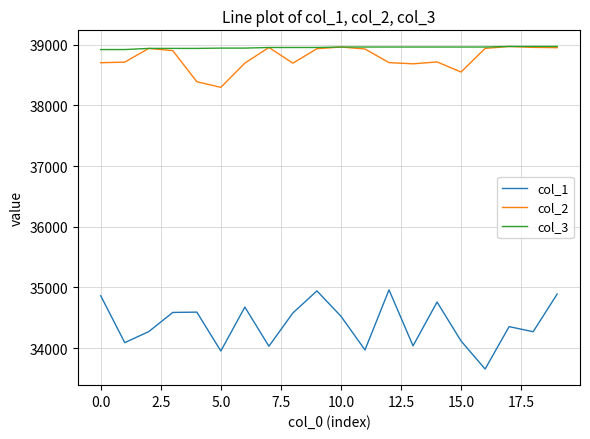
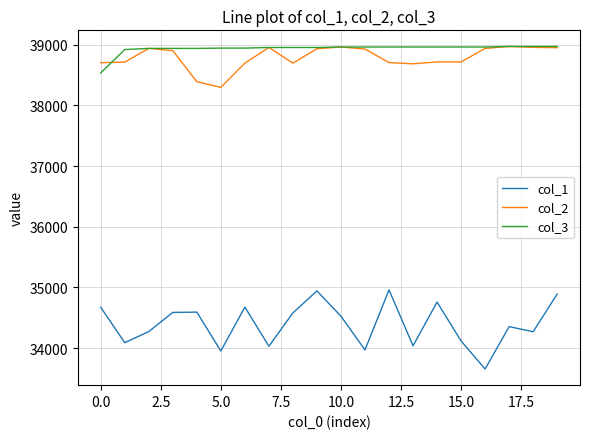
col_1, 0.0: 34900 -> 34700
col_3, 0.0: 38900 -> 38500
col_2, 15.0: 38600 -> 38700
